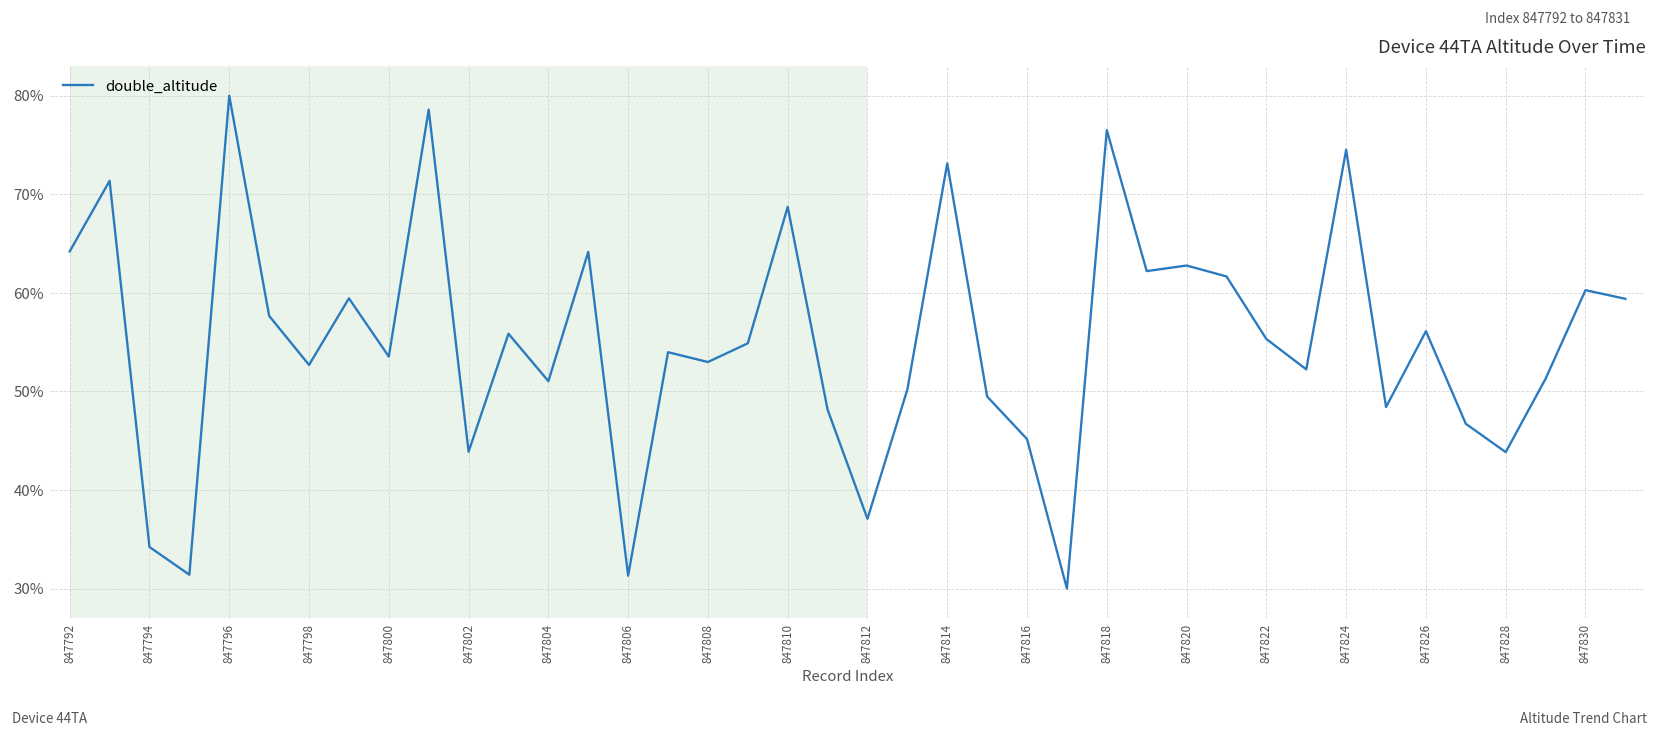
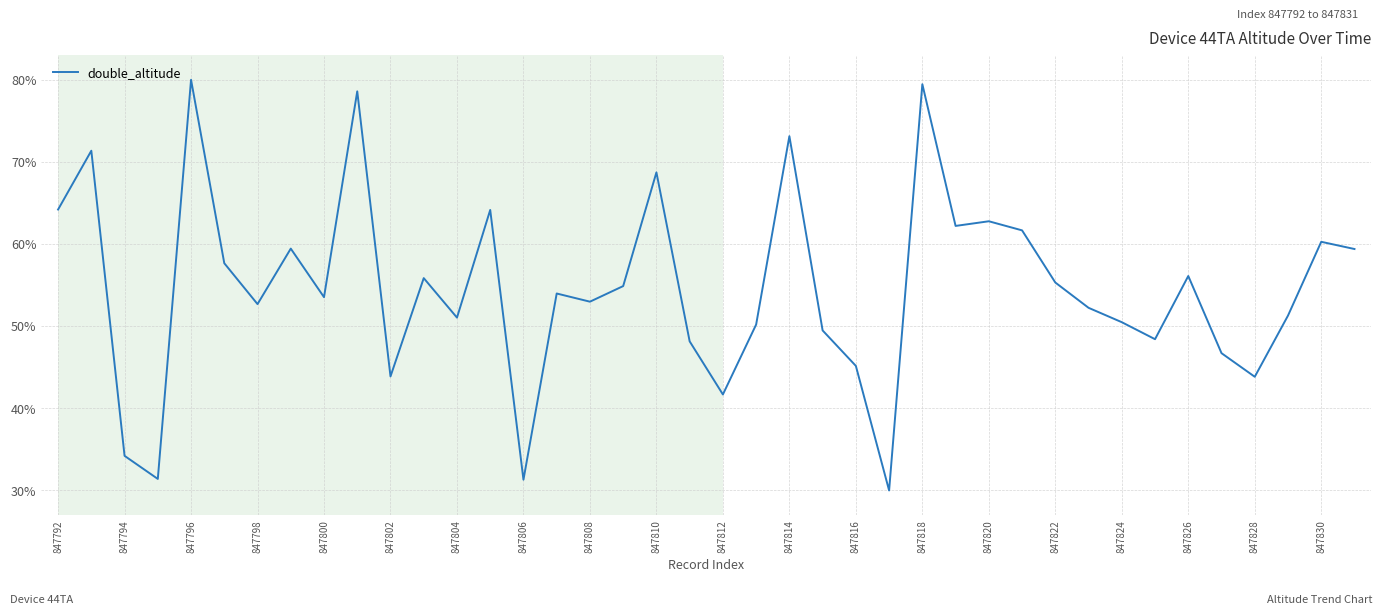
847812: 37% -> 42%
847818: 77% -> 79%
847824: 75% -> 50%
